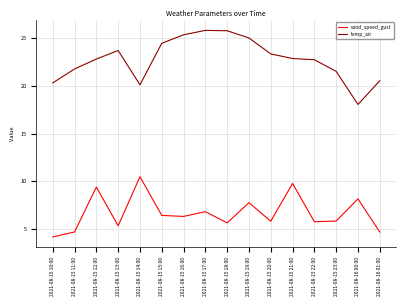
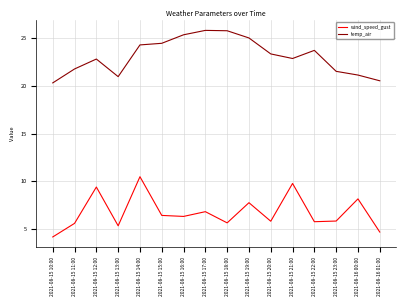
wind_speed_gust, 2021-08-15 11:00: 5 -> 6
temp_air, 2021-08-15 13:00: 24 -> 21
temp_air, 2021-08-15 14:00: 20 -> 24
temp_air, 2021-08-15 22:00: 23 -> 24
temp_air, 2021-08-16 00:00: 18 -> 21
